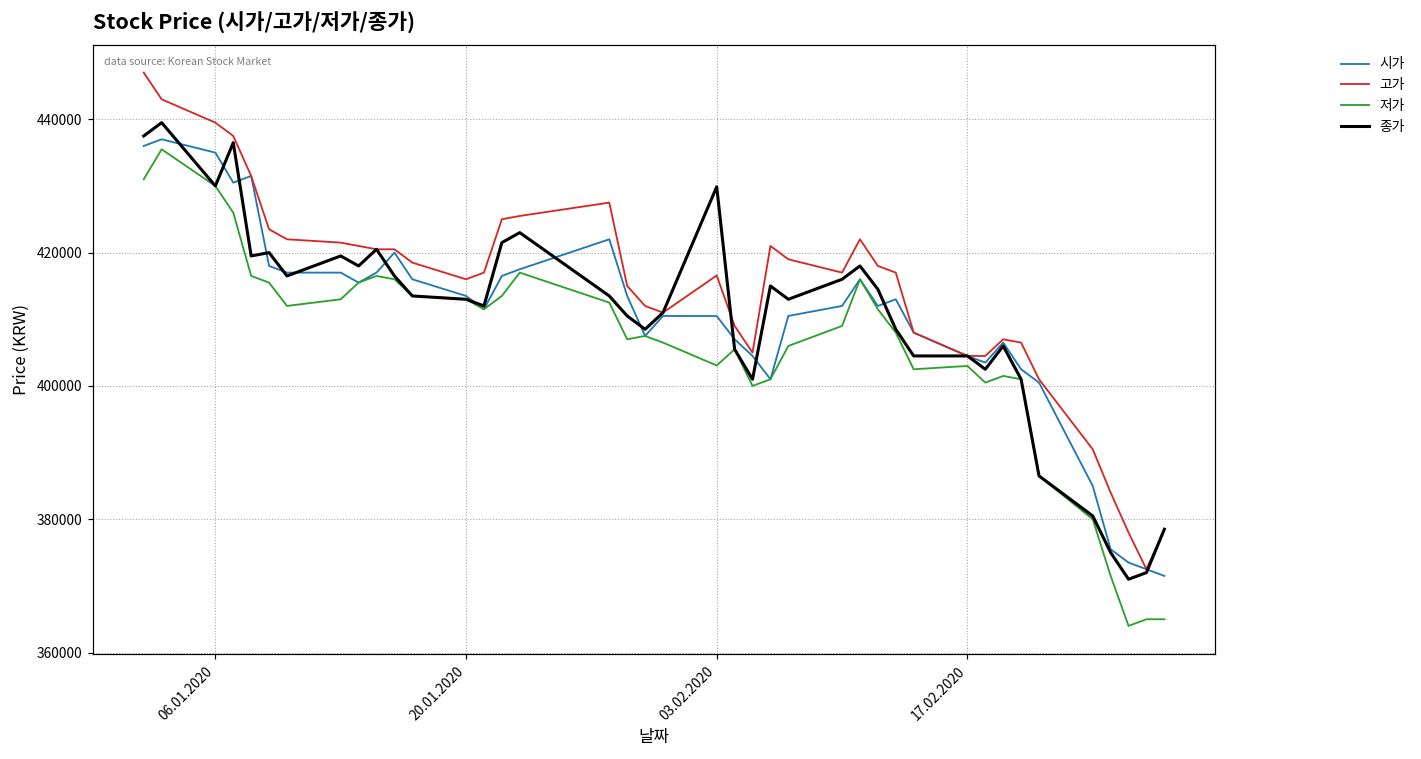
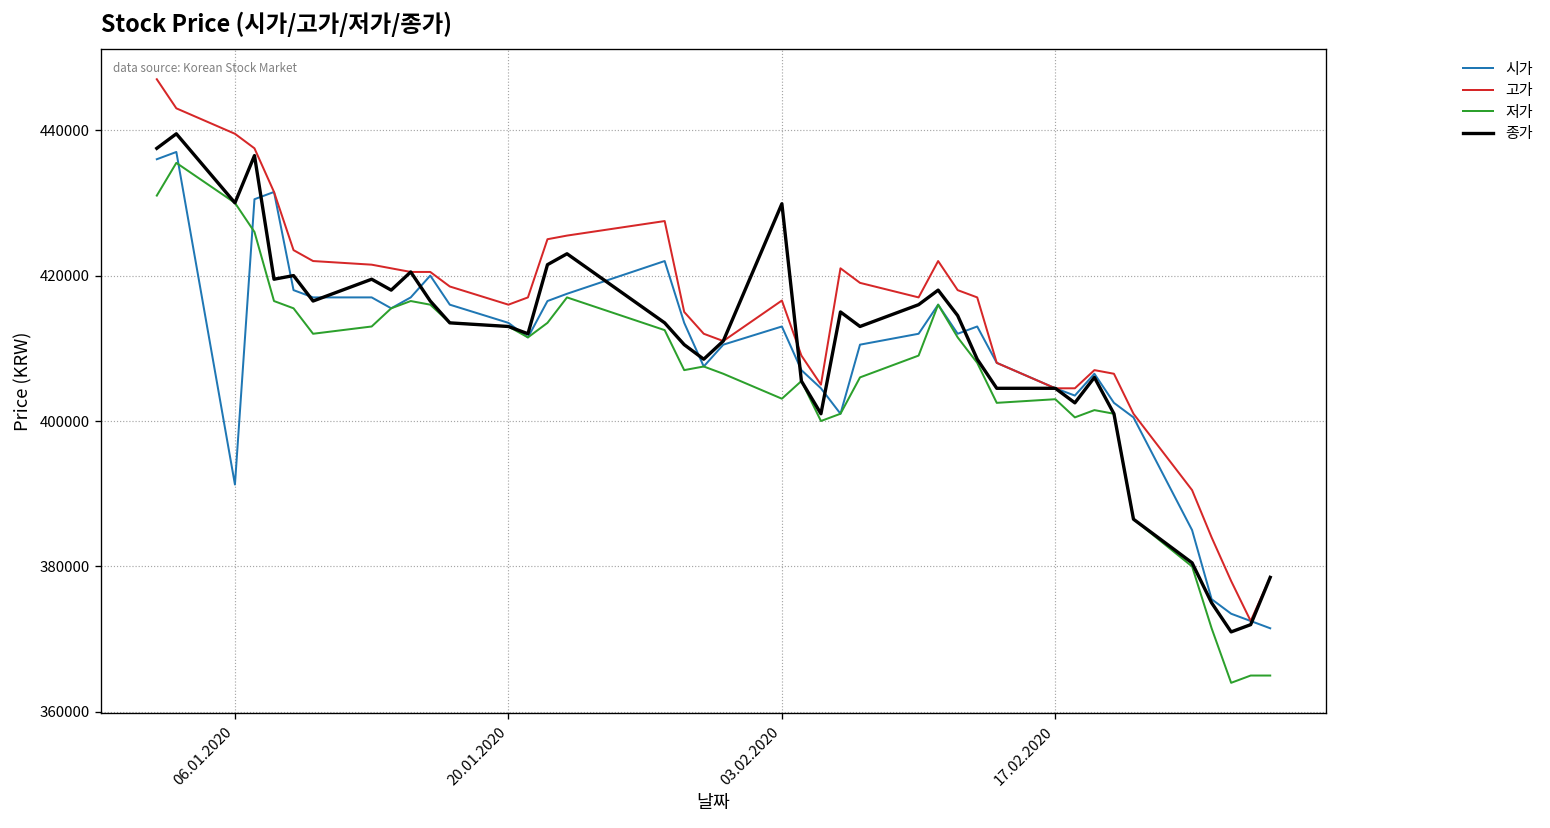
시가, 06.01.2020: 435000 -> 391000
시가, 03.02.2020: 410000 -> 413000
